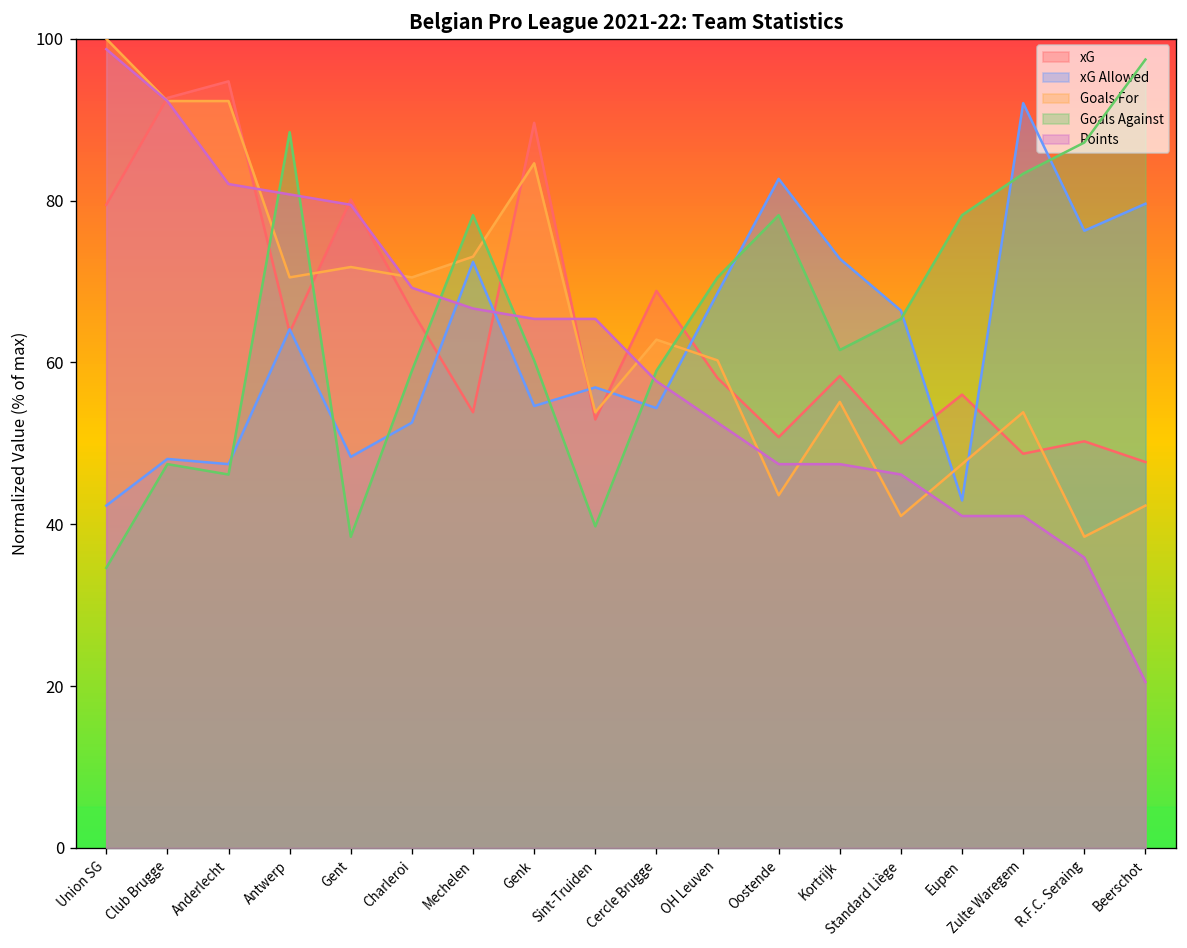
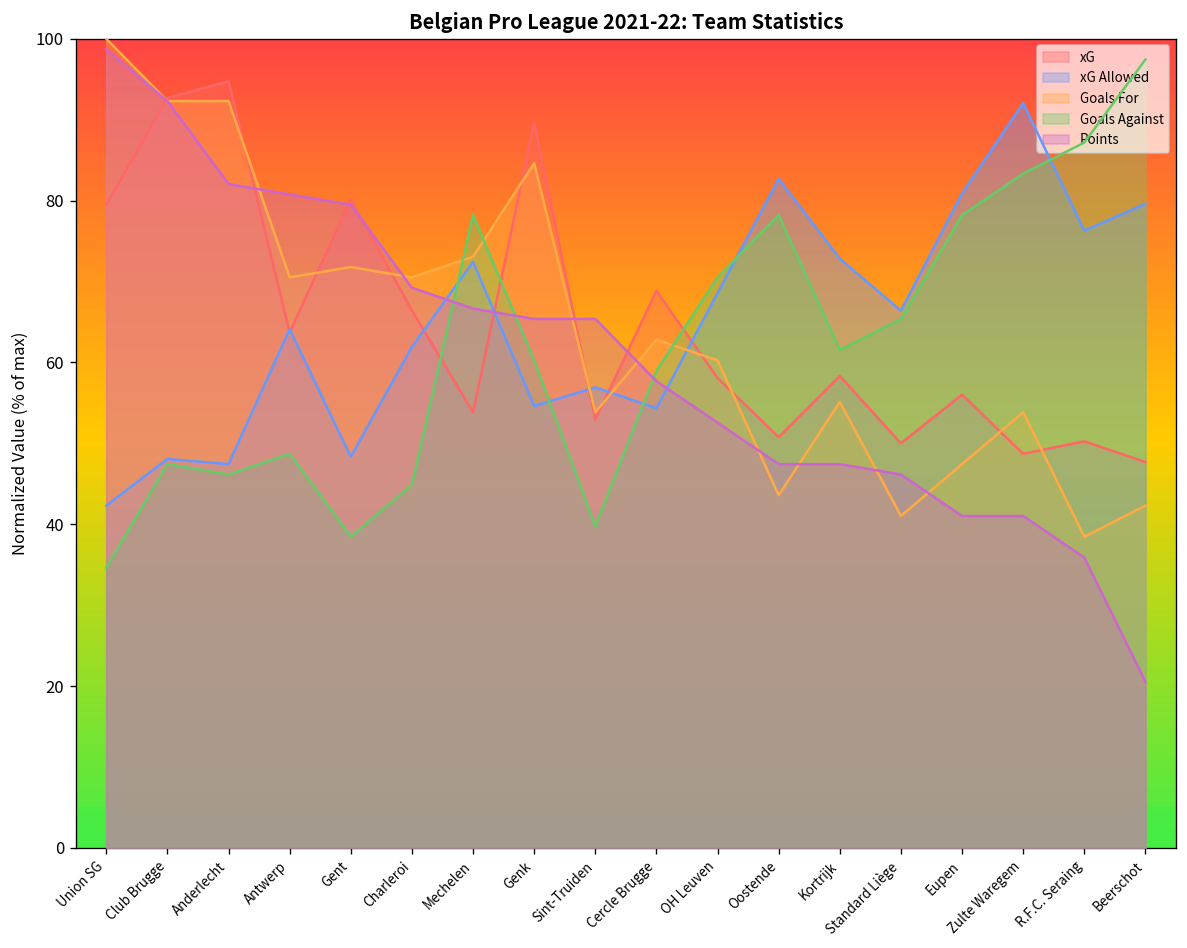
Goals Against, Antwerp: 88 -> 49
xG Allowed, Charleroi: 53 -> 62
Goals Against, Charleroi: 59 -> 45
xG Allowed, Eupen: 43 -> 81
